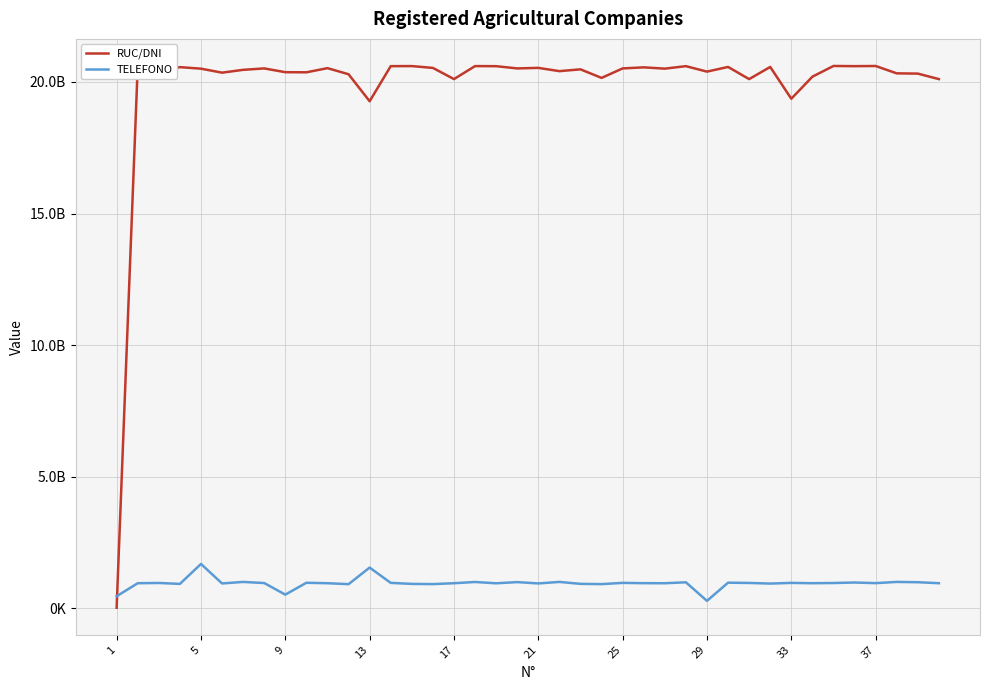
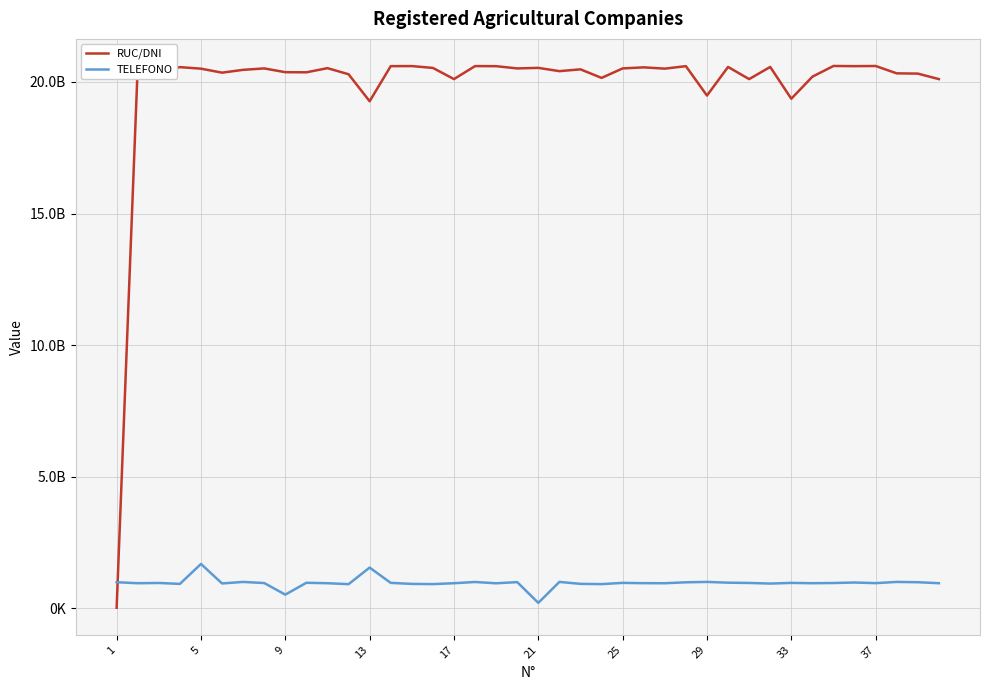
TELEFONO, 1: 500000000 -> 1000000000
TELEFONO, 21: 900000000 -> 200000000
RUC/DNI, 29: 20400000000 -> 19500000000
TELEFONO, 29: 300000000 -> 1000000000
